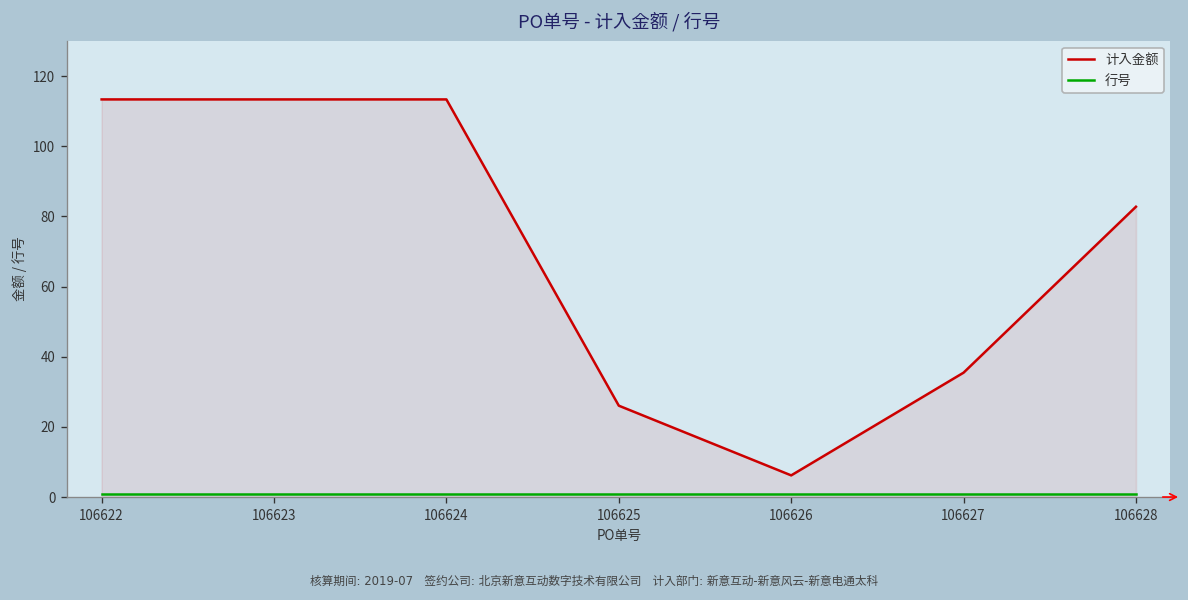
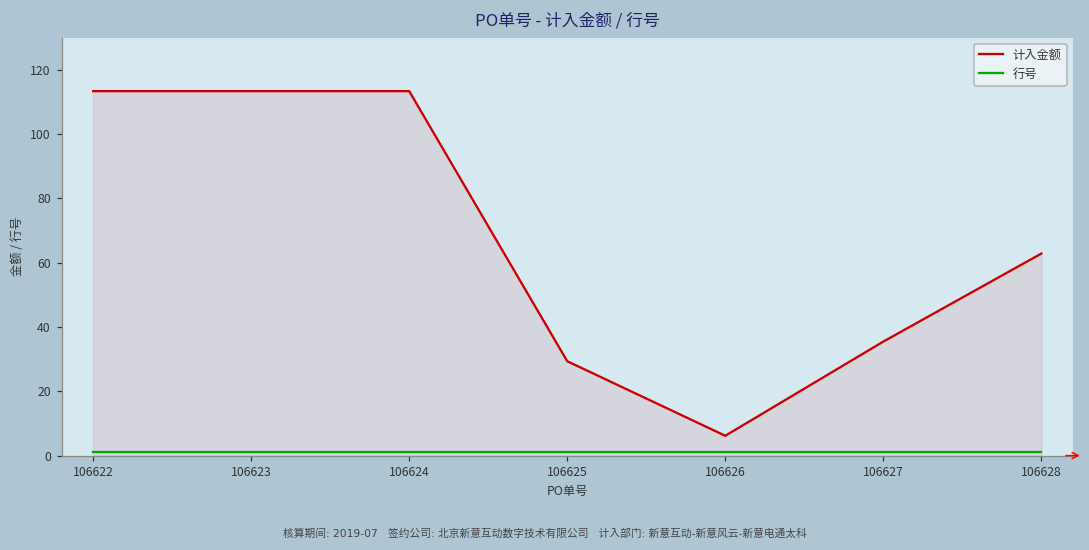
计入金额, 106625: 26 -> 29
计入金额, 106628: 83 -> 63
